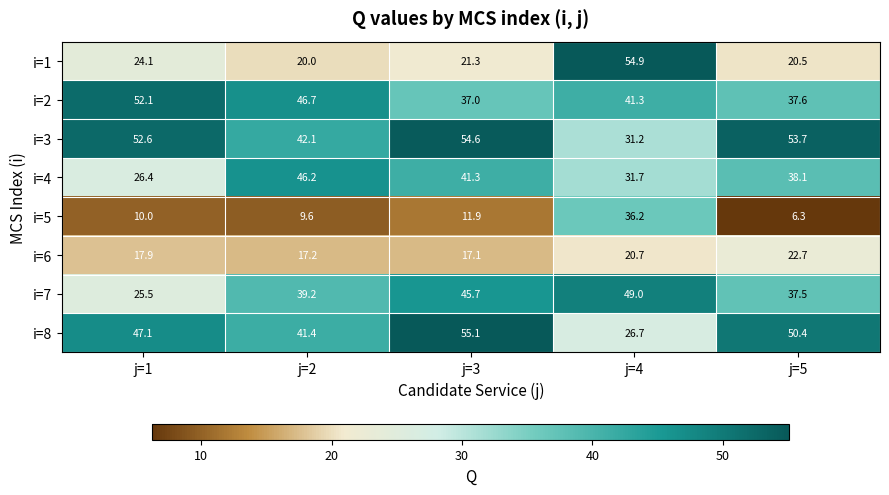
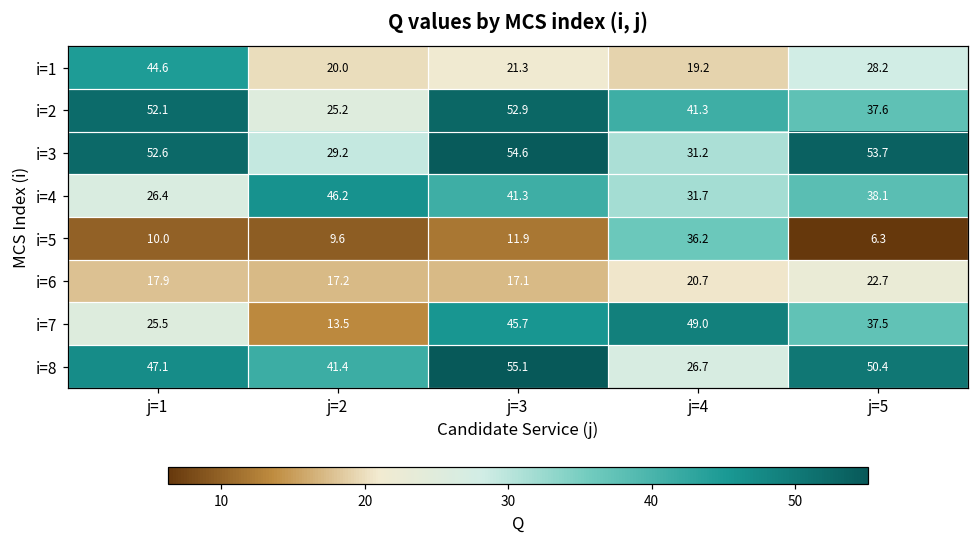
i=1, j=1: 24.1 -> 44.6
i=1, j=4: 54.9 -> 19.2
i=1, j=5: 20.5 -> 28.2
i=2, j=2: 46.7 -> 25.2
i=2, j=3: 37.0 -> 52.9
i=3, j=2: 42.1 -> 29.2
i=7, j=2: 39.2 -> 13.5
